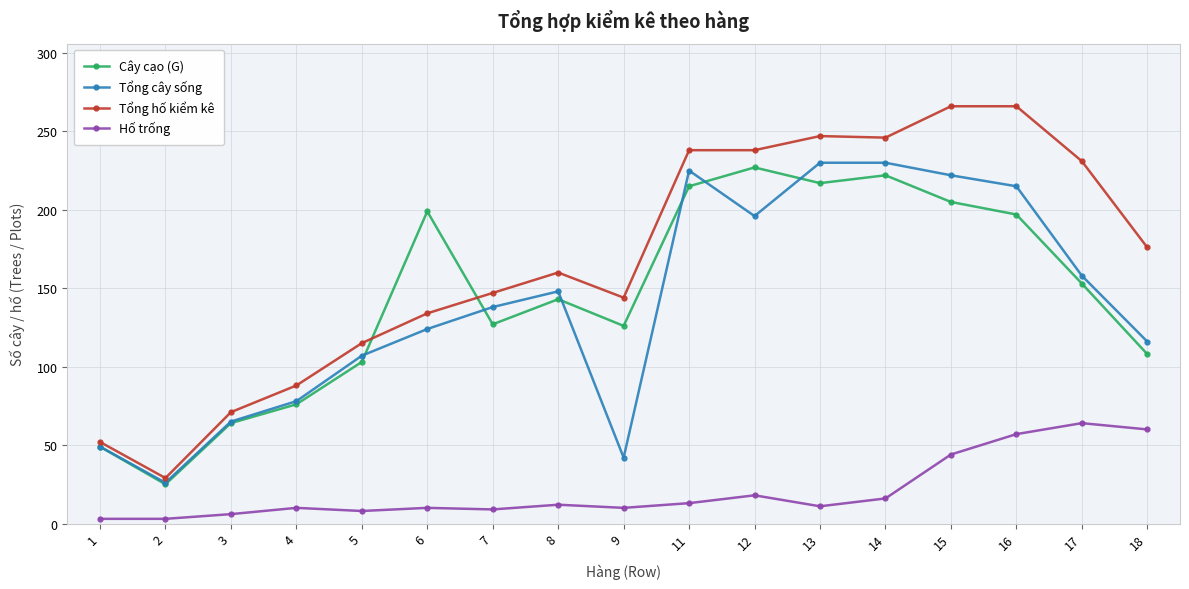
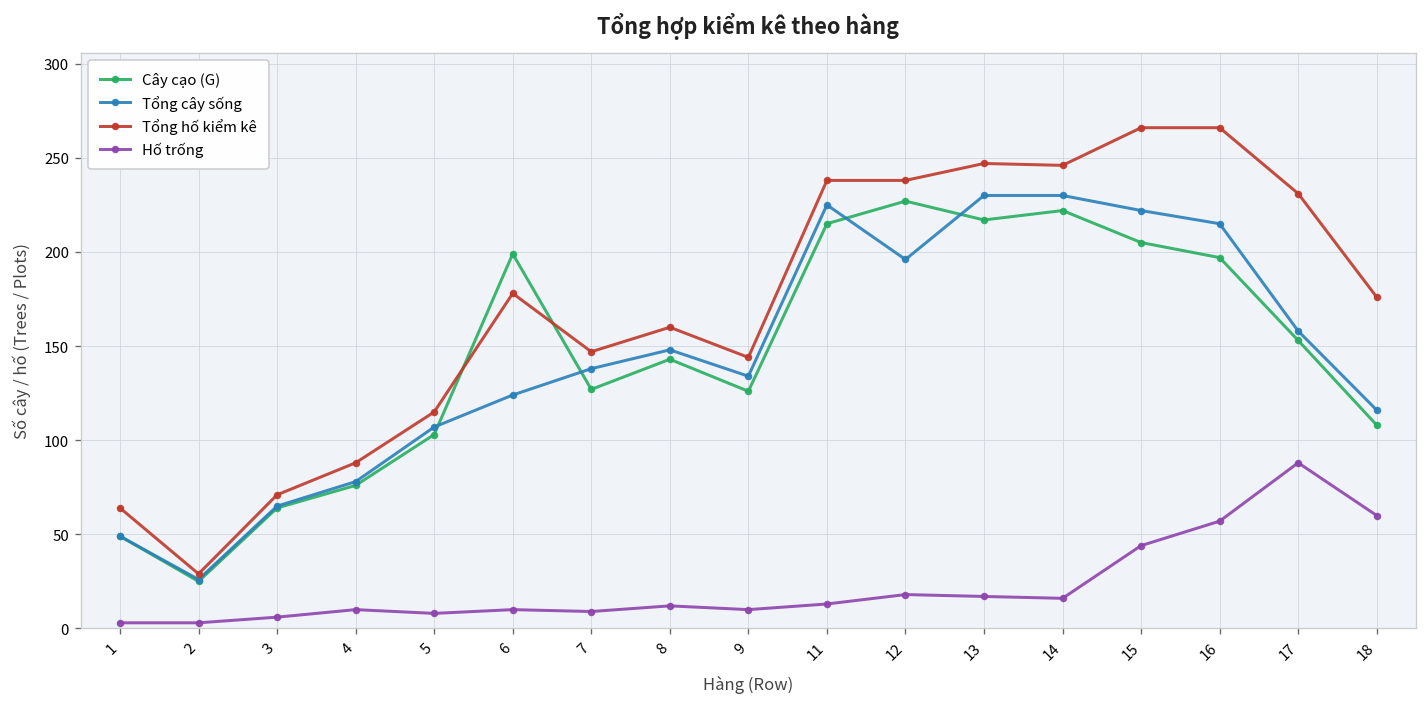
Tổng hố kiểm kê, 1: 52 -> 64
Tổng hố kiểm kê, 6: 134 -> 178
Tổng cây sống, 9: 42 -> 134
Hố trống, 13: 11 -> 17
Hố trống, 17: 64 -> 88
